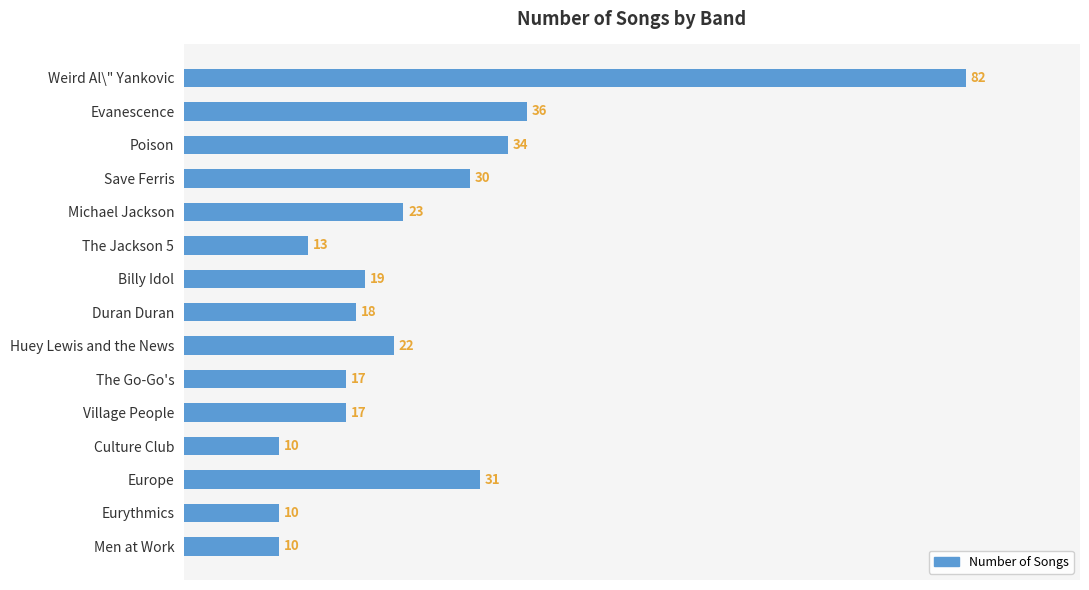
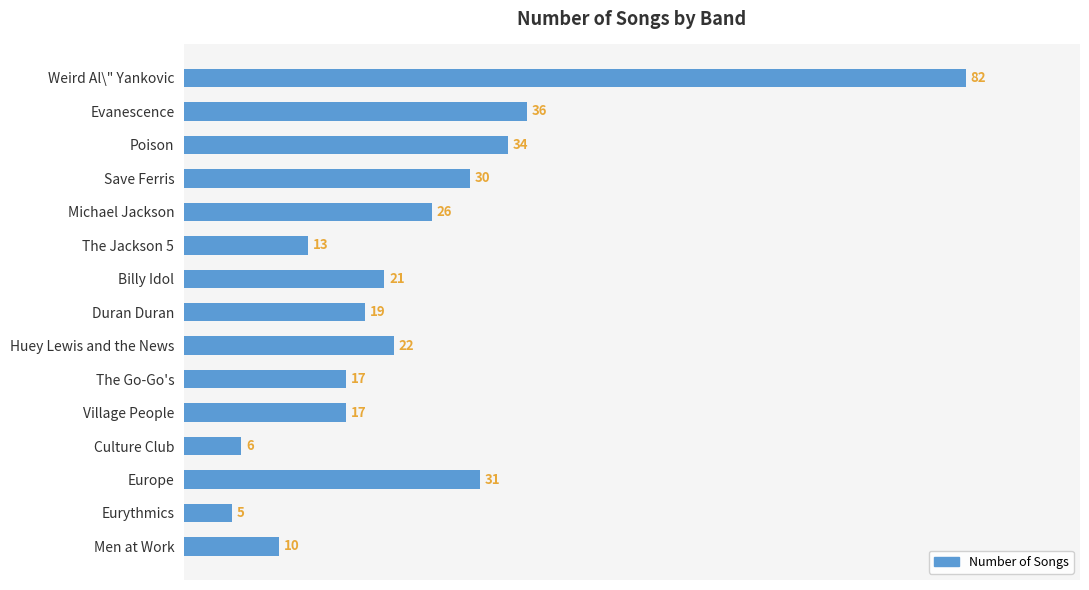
Michael Jackson: 23 -> 26
Billy Idol: 19 -> 21
Duran Duran: 18 -> 19
Culture Club: 10 -> 6
Eurythmics: 10 -> 5
